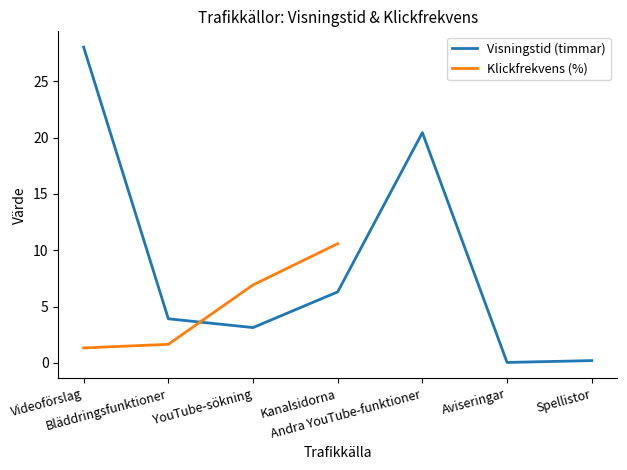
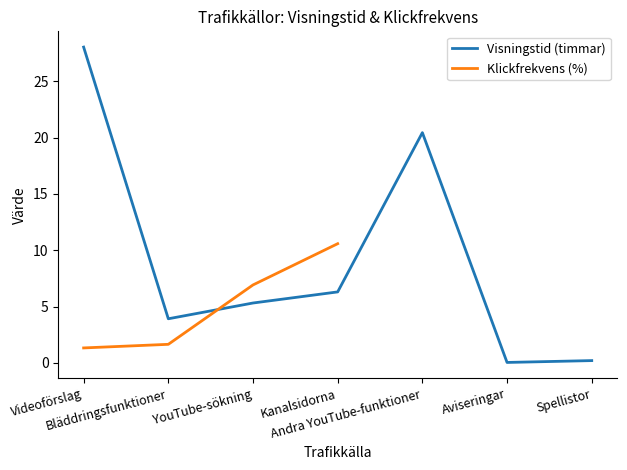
Visningstid (timmar), YouTube-sökning: 3.1 -> 5.3
